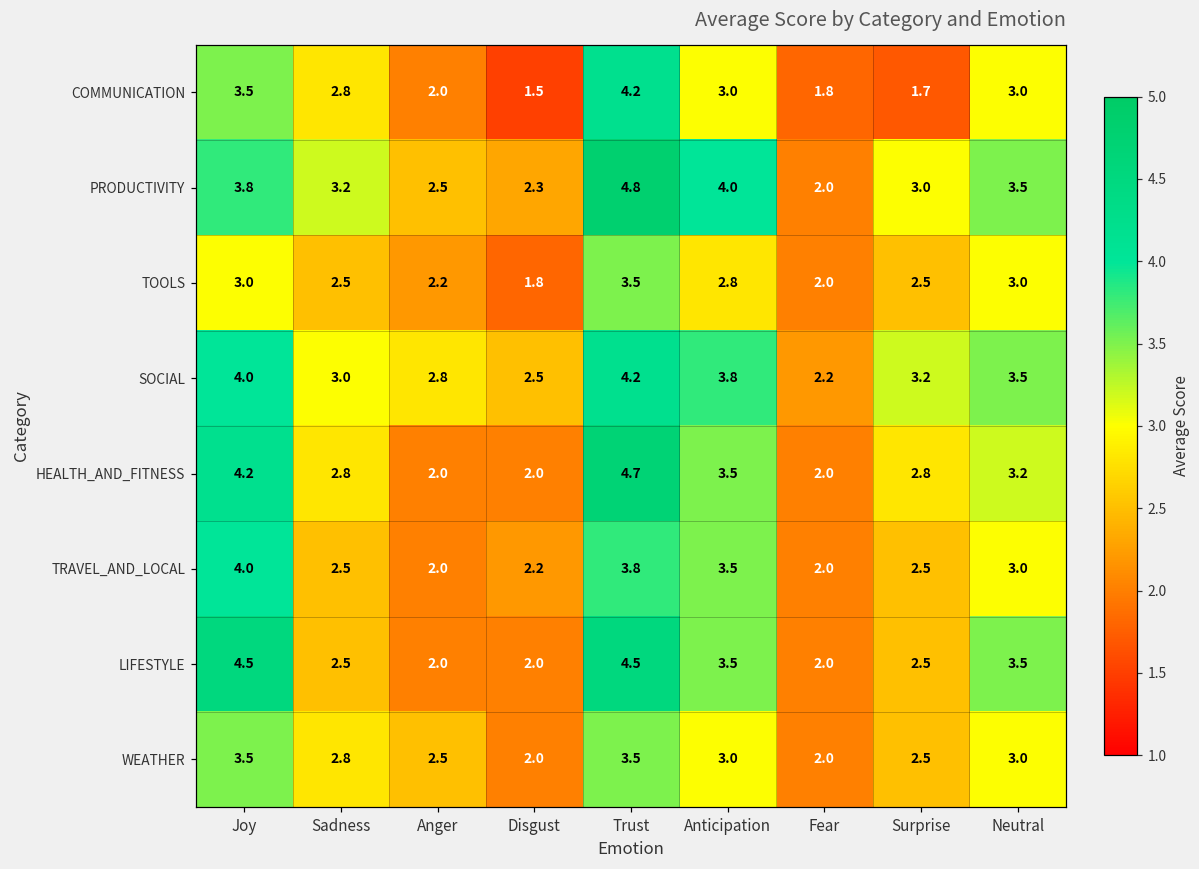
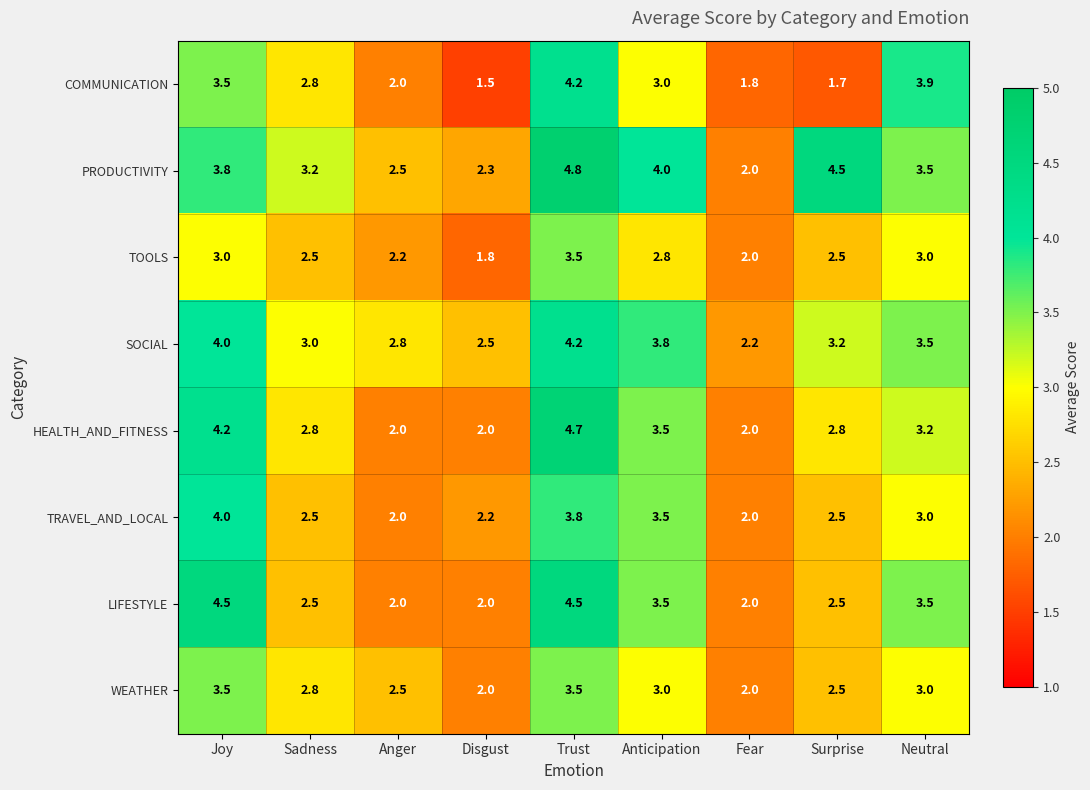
COMMUNICATION, Neutral: 3.0 -> 3.9
PRODUCTIVITY, Surprise: 3.0 -> 4.5
